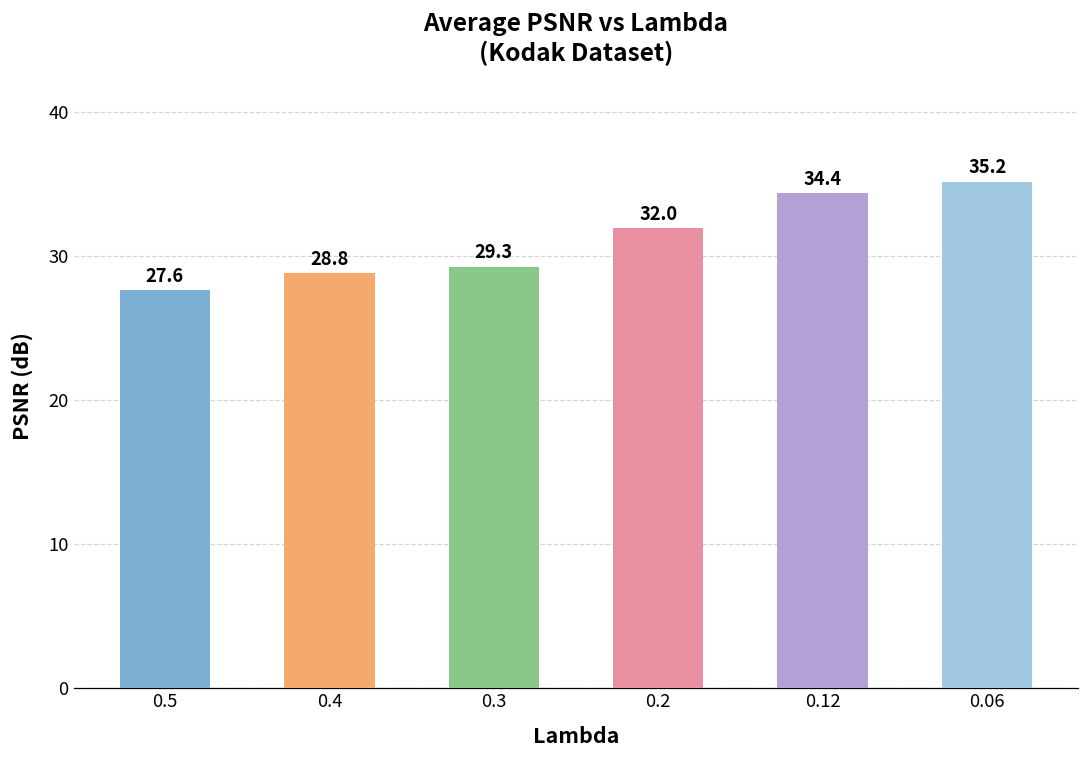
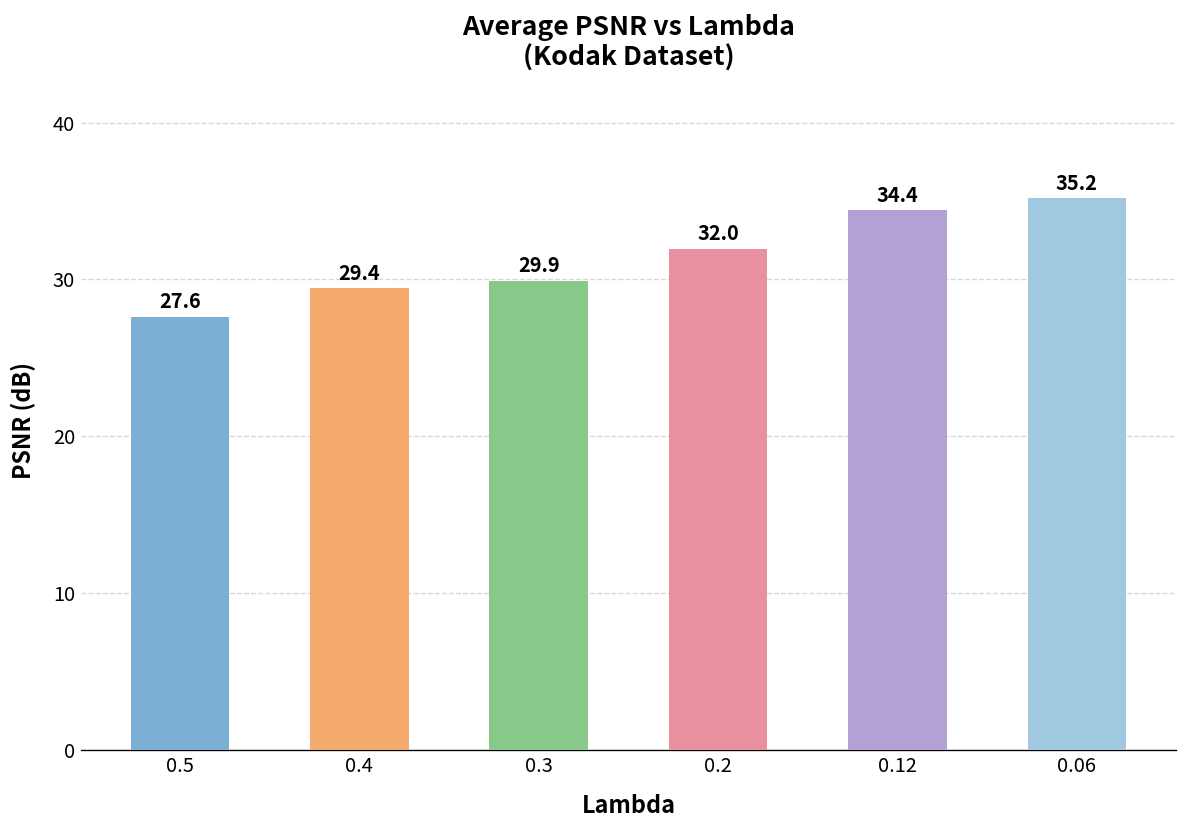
0.4: 28.8 -> 29.4
0.3: 29.3 -> 29.9
